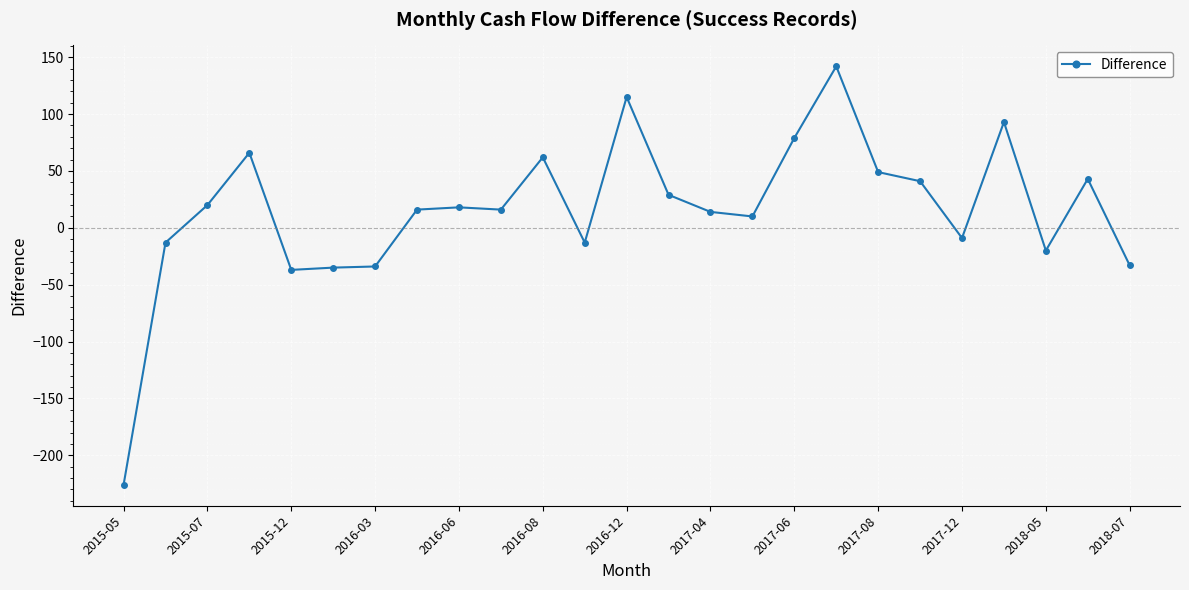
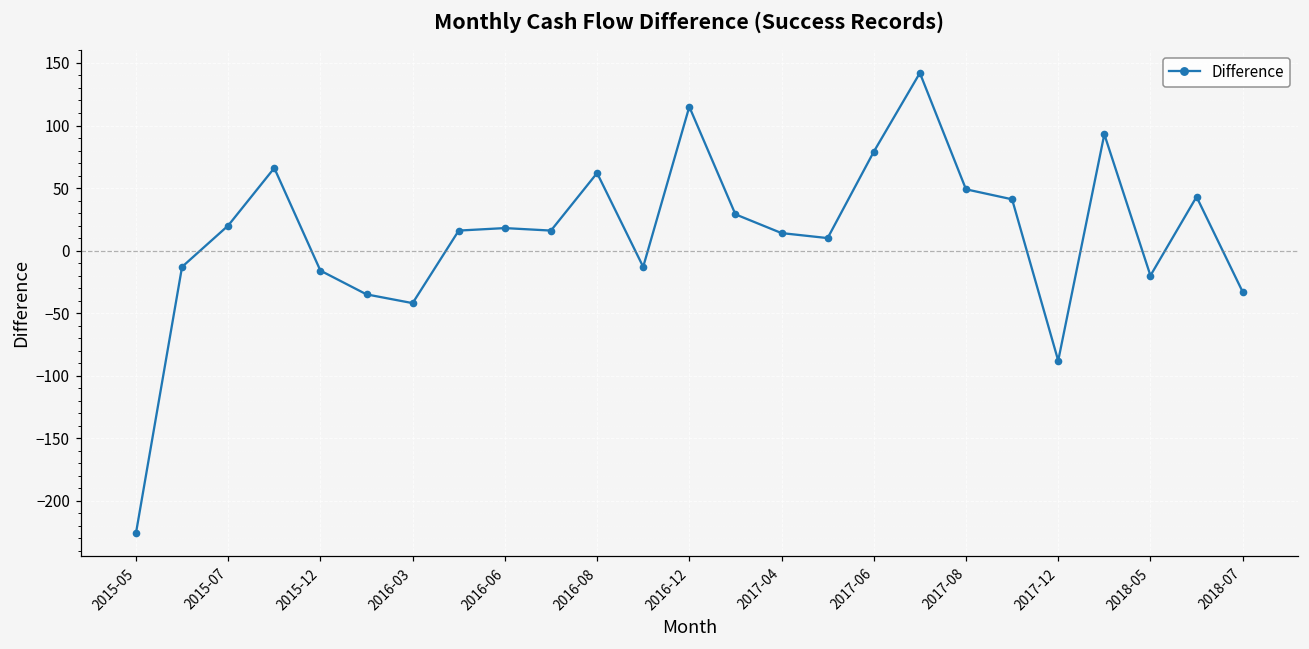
2015-12: -37 -> -16
2016-03: -34 -> -42
2017-12: -9 -> -88
